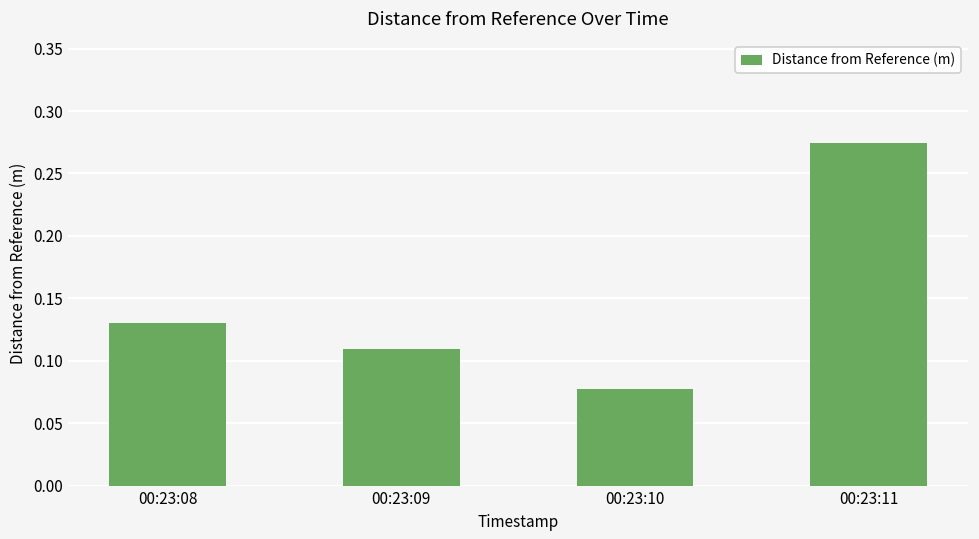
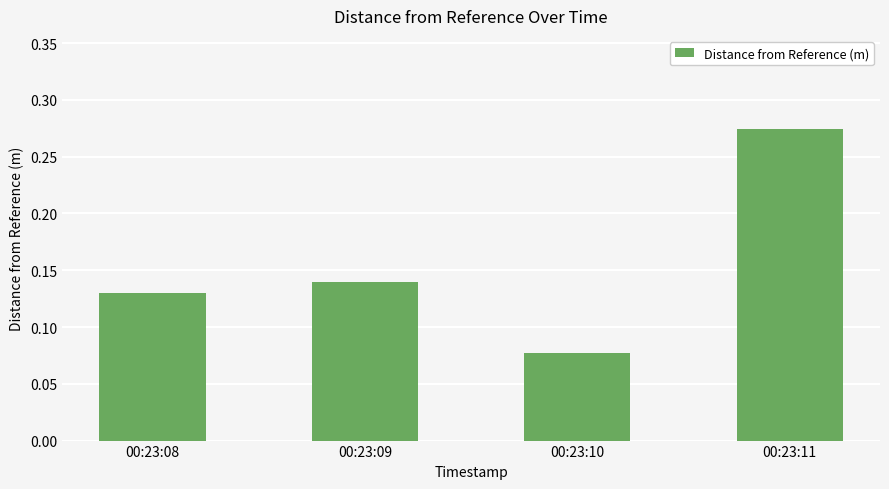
00:23:09: 0.110 -> 0.140
